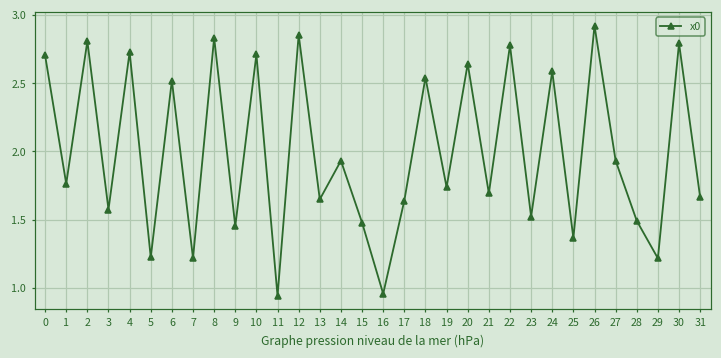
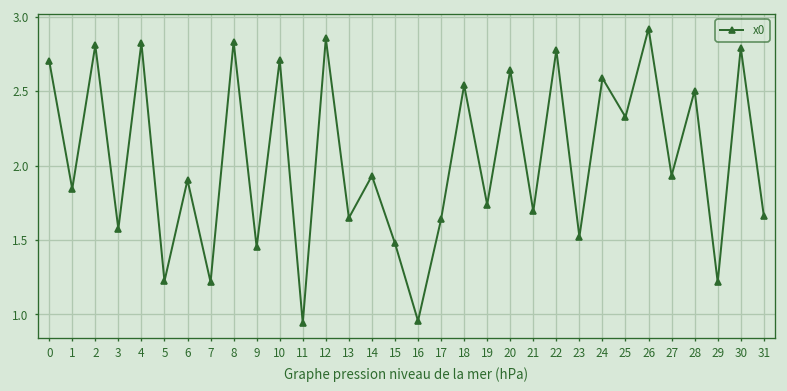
1: 1.76 -> 1.84
4: 2.73 -> 2.83
6: 2.52 -> 1.90
25: 1.36 -> 2.33
28: 1.49 -> 2.50
